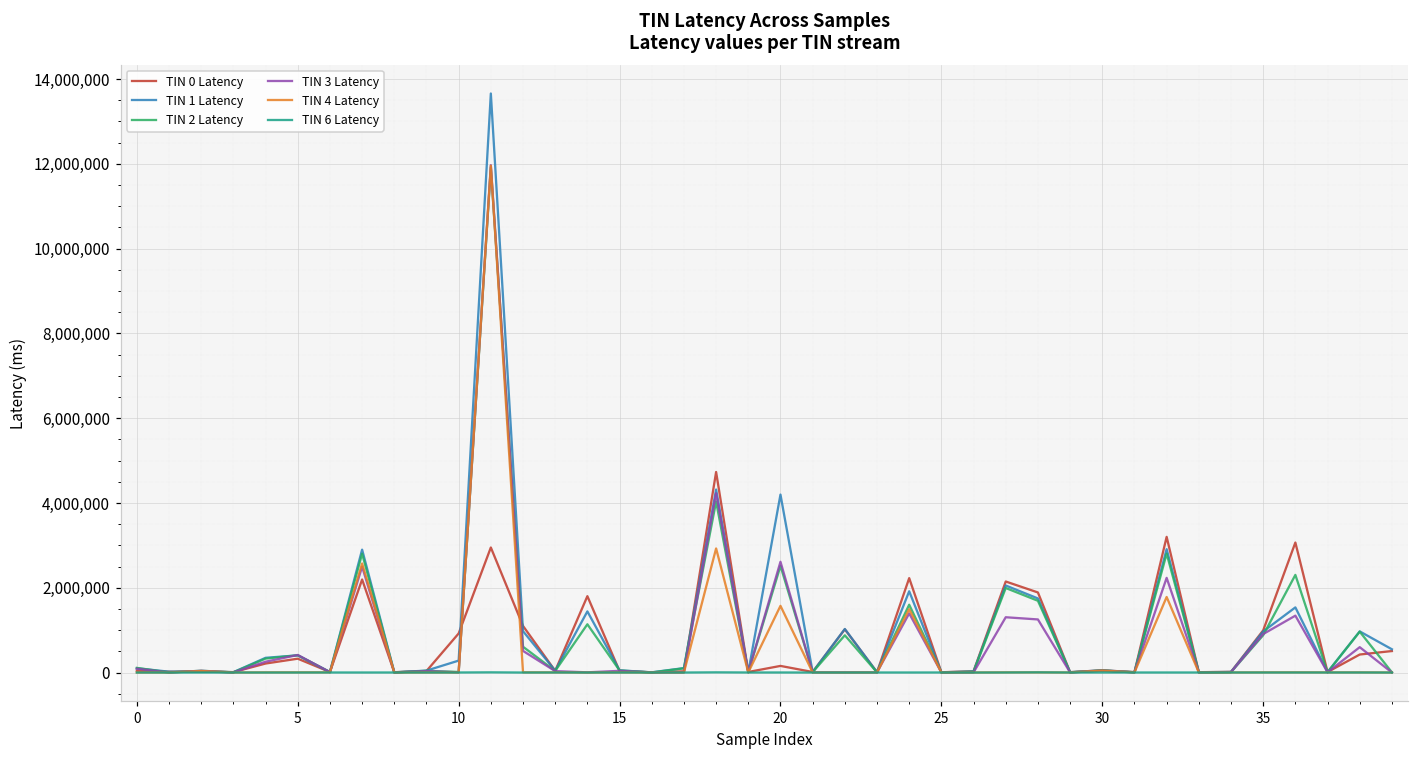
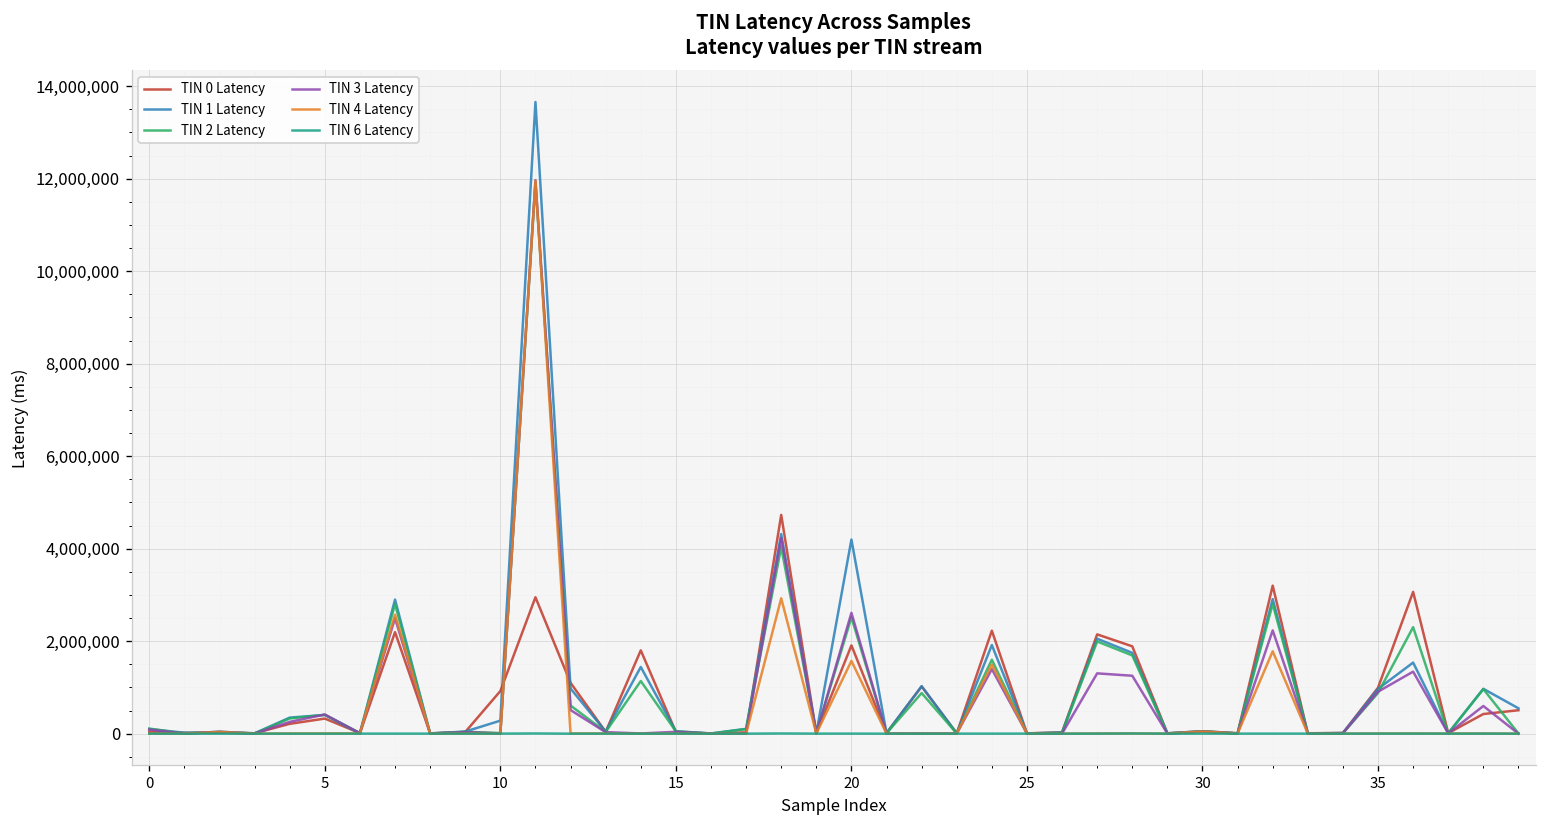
TIN 0 Latency, 20: 200,000 -> 1,900,000
